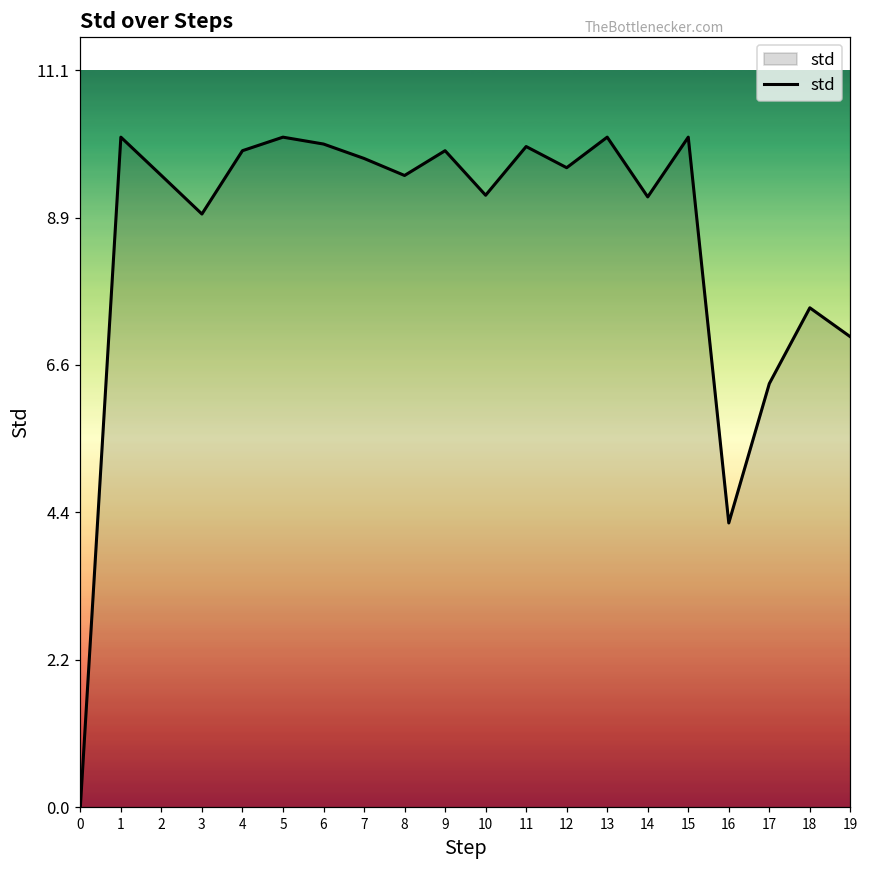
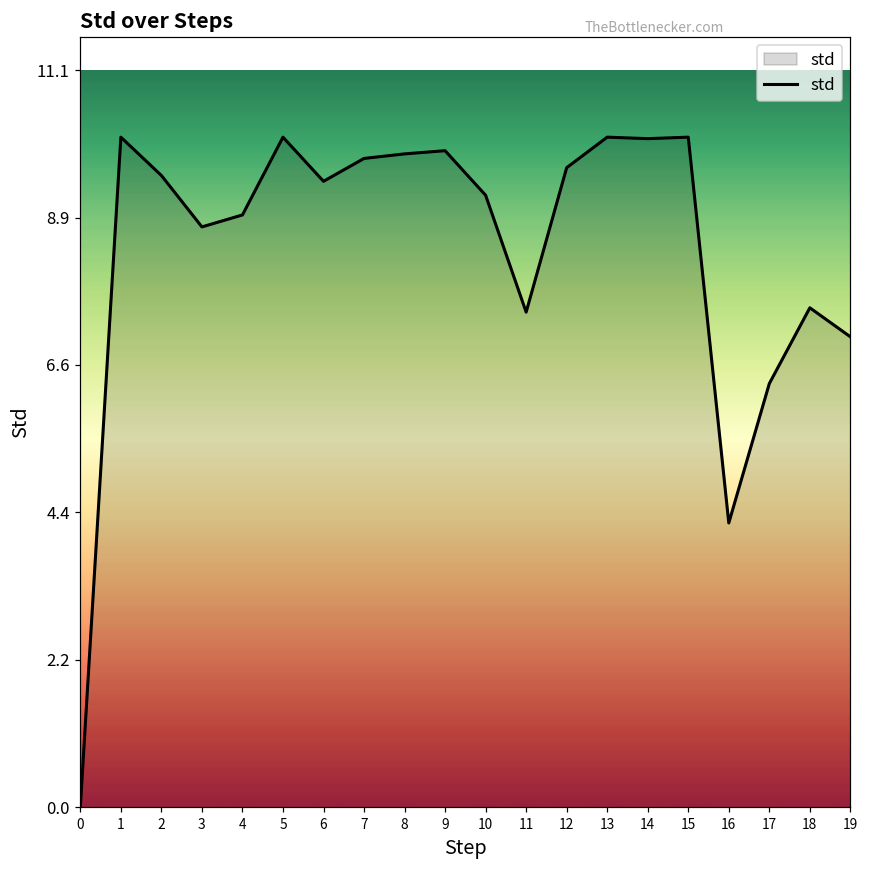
3: 8.9 -> 8.7
4: 9.9 -> 8.9
6: 10.0 -> 9.4
8: 9.5 -> 9.8
11: 9.9 -> 7.4
14: 9.2 -> 10.0
